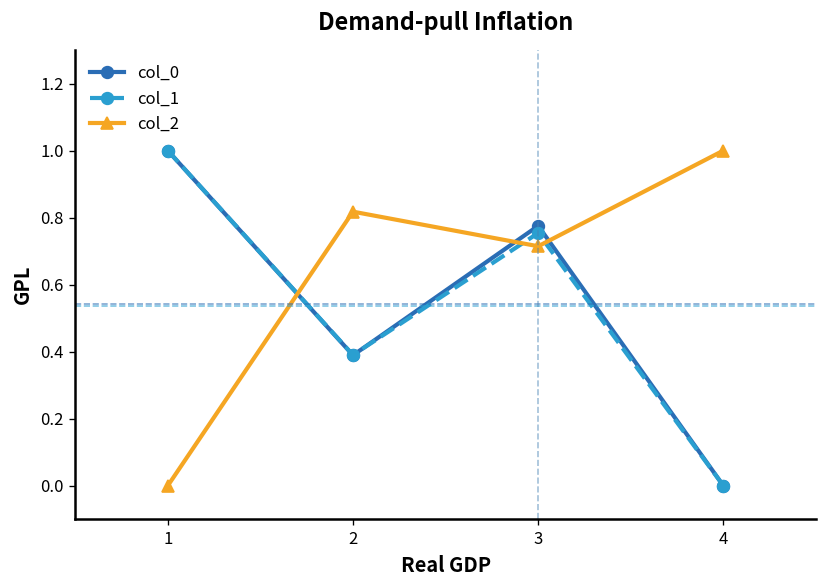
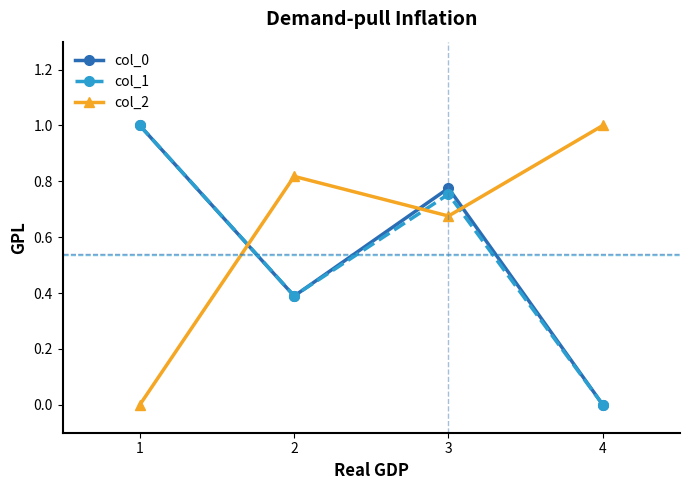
col_2, 3: 0.71 -> 0.68
